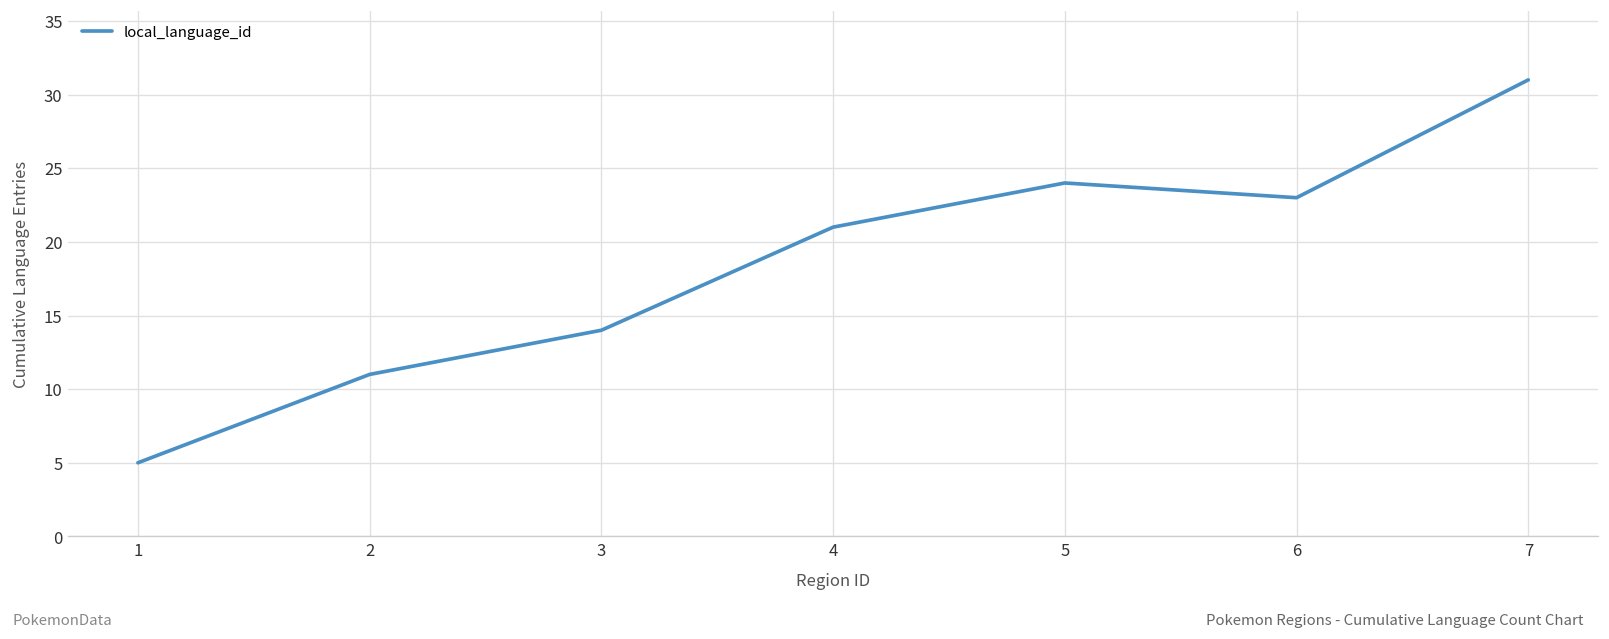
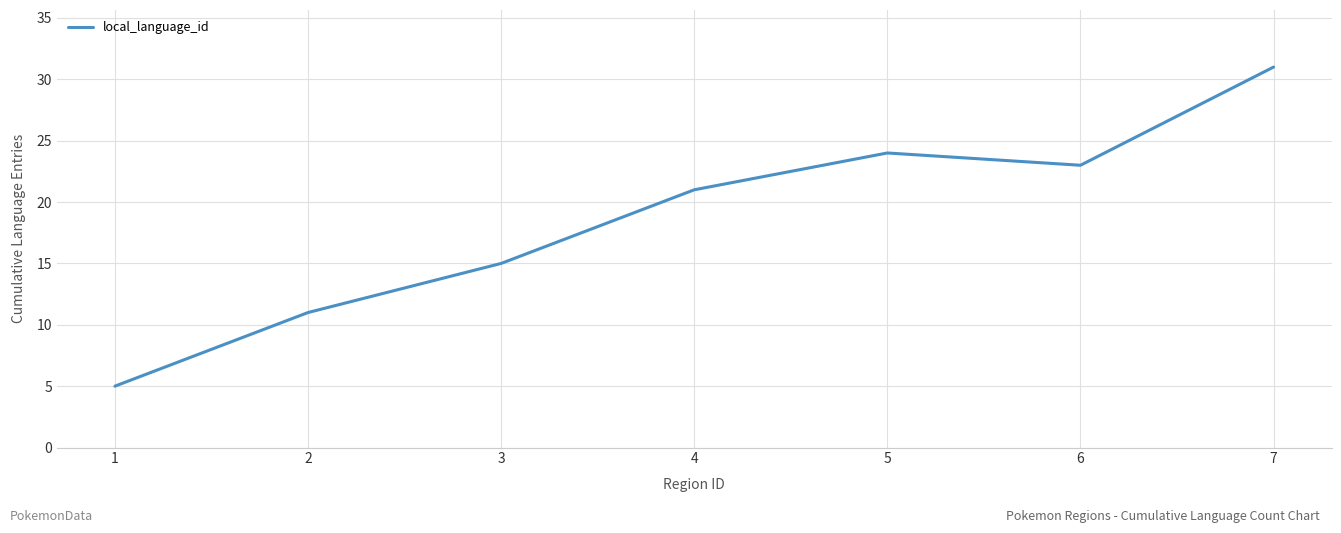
3: 14 -> 15
